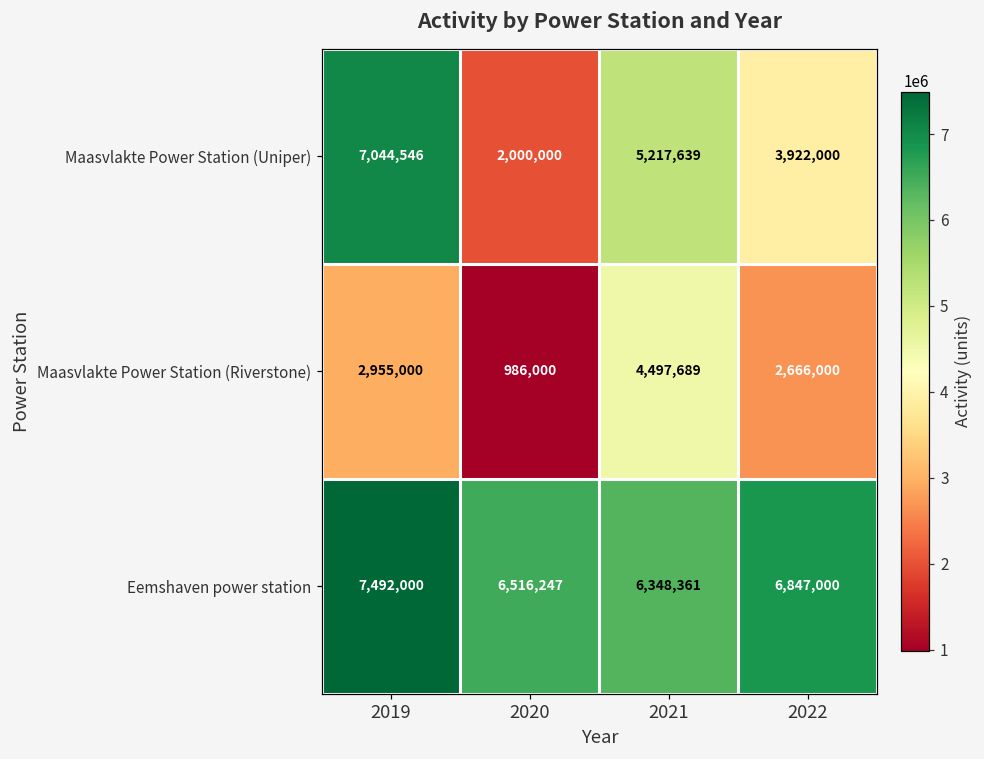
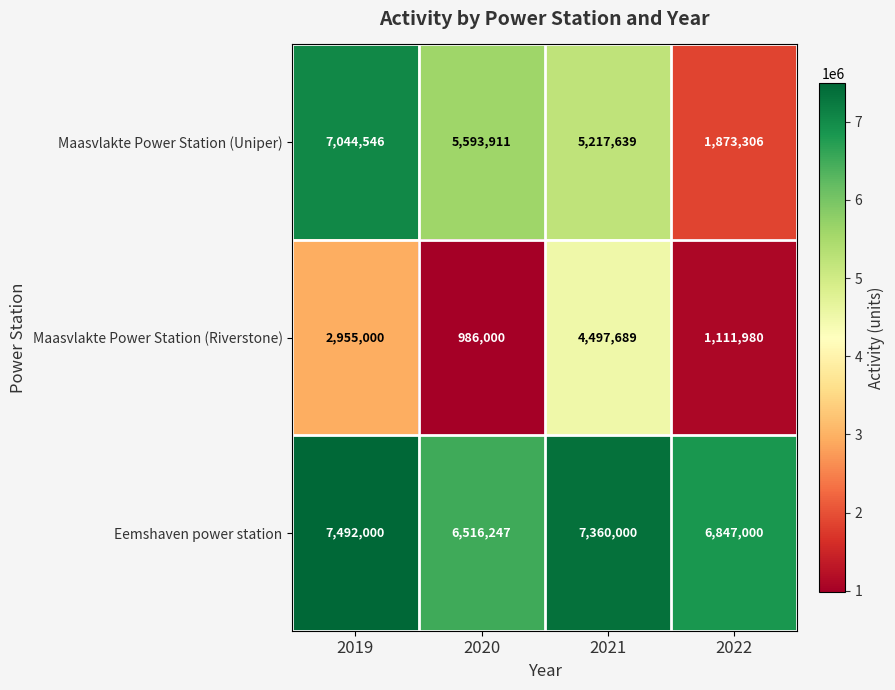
Maasvlakte Power Station (Uniper), 2020: 2,000,000 -> 5,593,911
Maasvlakte Power Station (Uniper), 2022: 3,922,000 -> 1,873,306
Maasvlakte Power Station (Riverstone), 2022: 2,666,000 -> 1,111,980
Eemshaven power station, 2021: 6,348,361 -> 7,360,000
